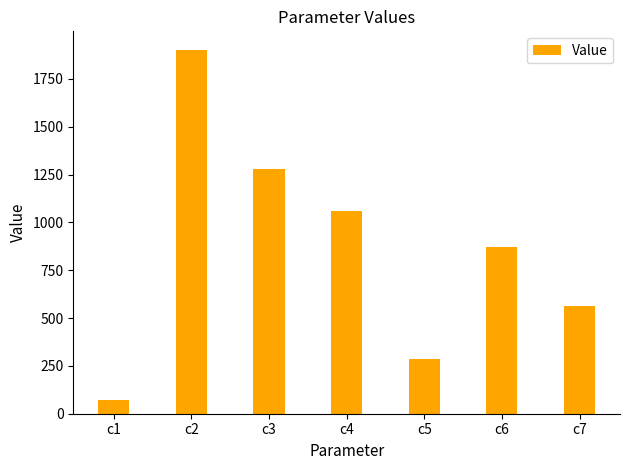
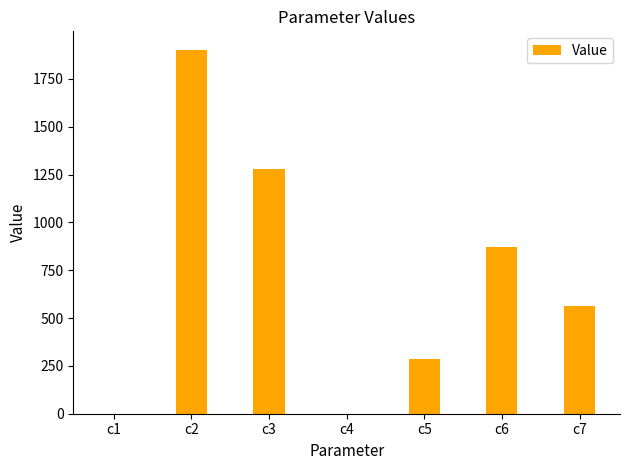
c1: 70 -> 0
c4: 1060 -> 0
